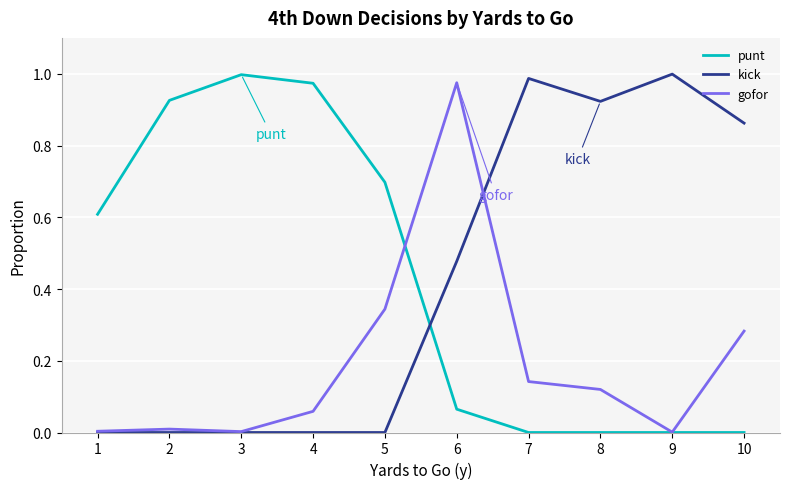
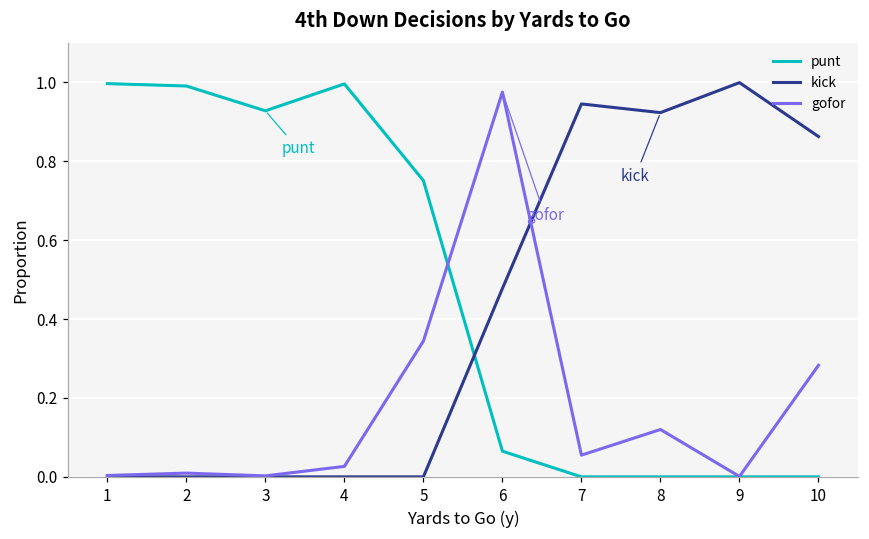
punt, 1: 0.61 -> 1.00
punt, 2: 0.93 -> 0.99
punt, 3: 1.00 -> 0.93
punt, 4: 0.97 -> 1.00
gofor, 4: 0.06 -> 0.03
punt, 5: 0.70 -> 0.75
kick, 7: 0.99 -> 0.95
gofor, 7: 0.14 -> 0.06
